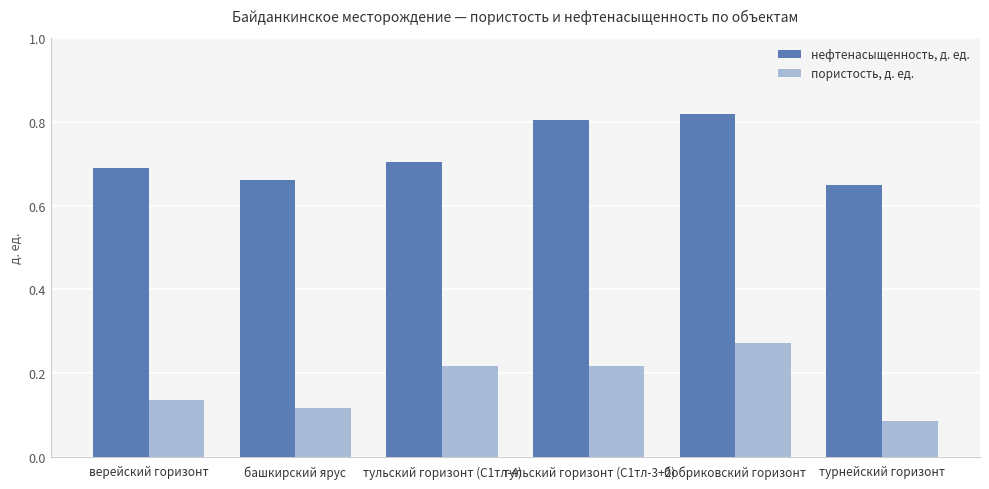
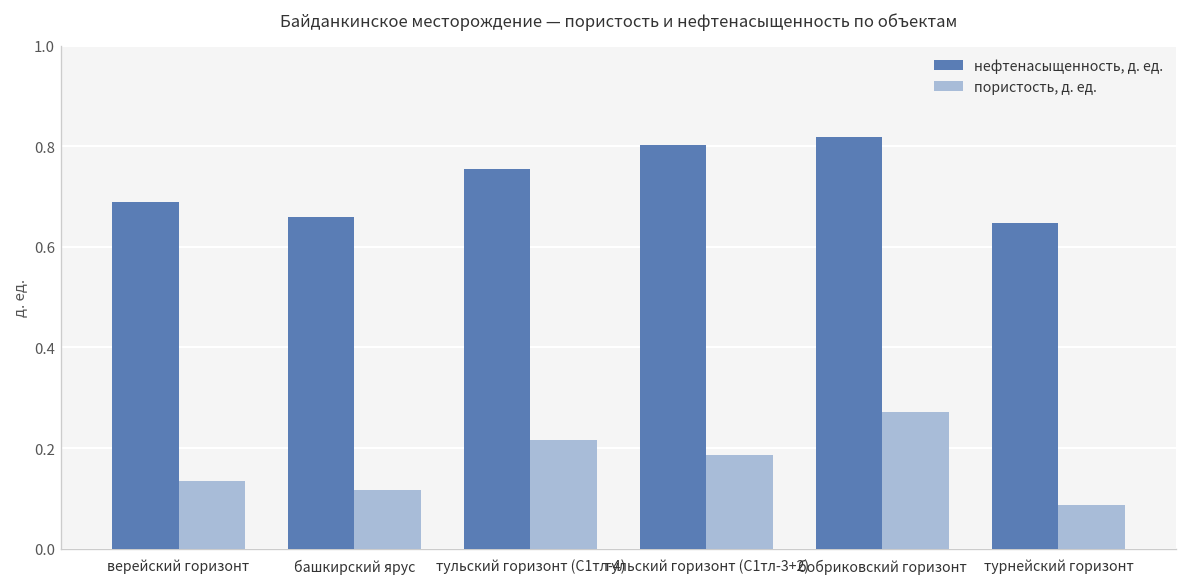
нефтенасыщенность, д. ед., тульский горизонт (С1тл-4): 0.70 -> 0.75
пористость, д. ед., тульский горизонт (С1тл-3+2): 0.22 -> 0.19
